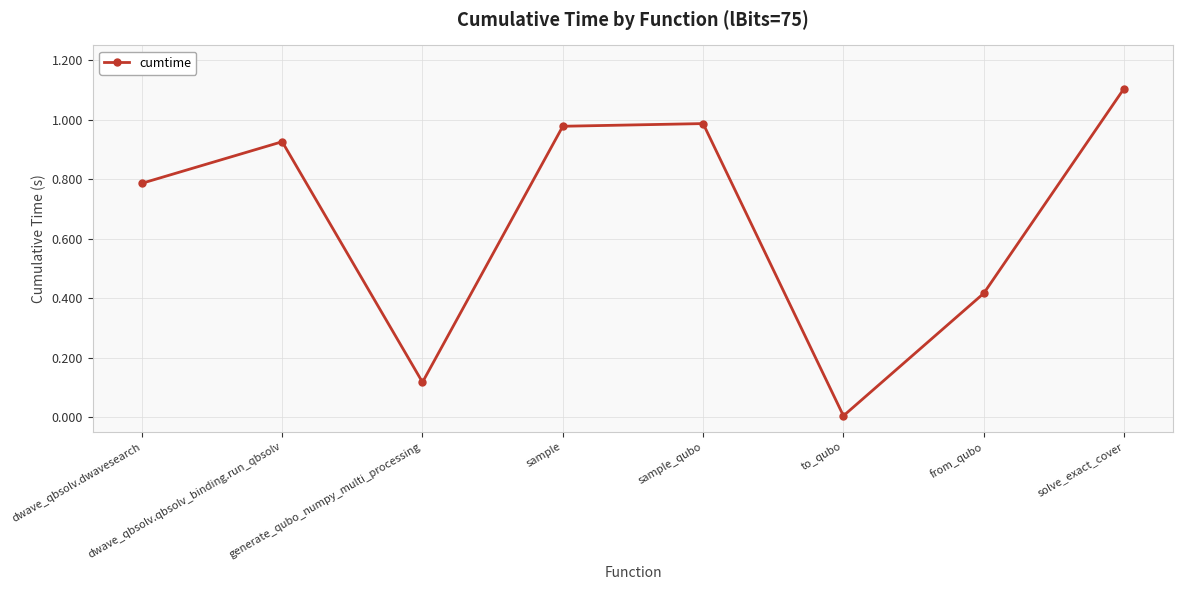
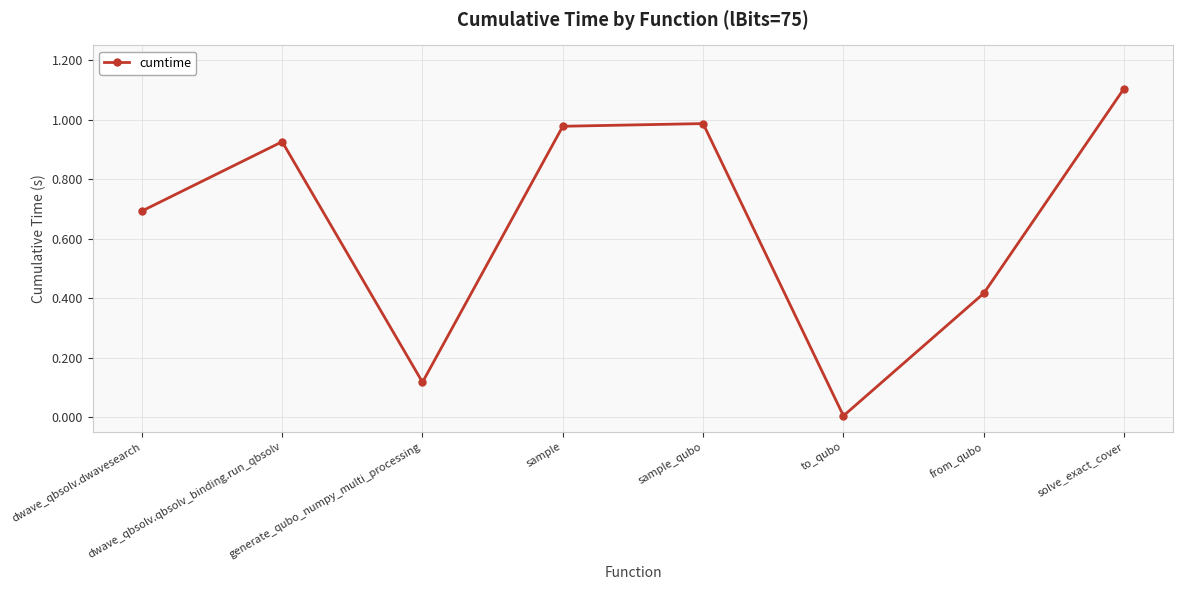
dwave_qbsolv.dwavesearch: 0.79 -> 0.69
